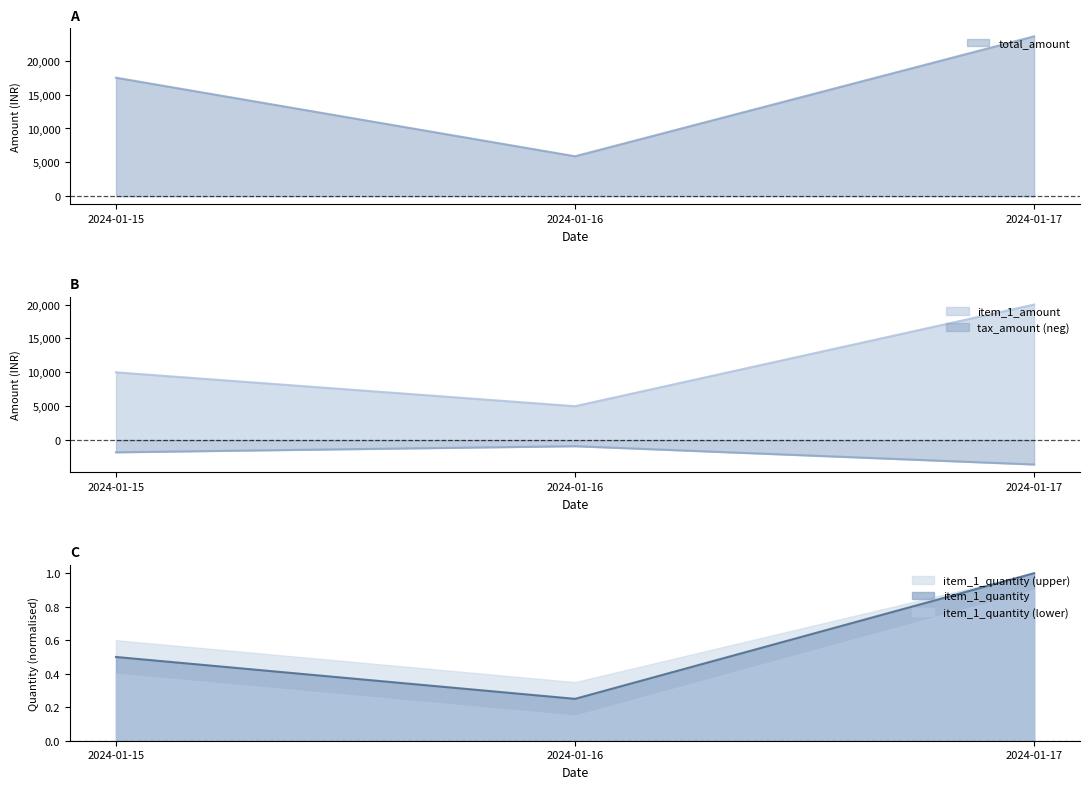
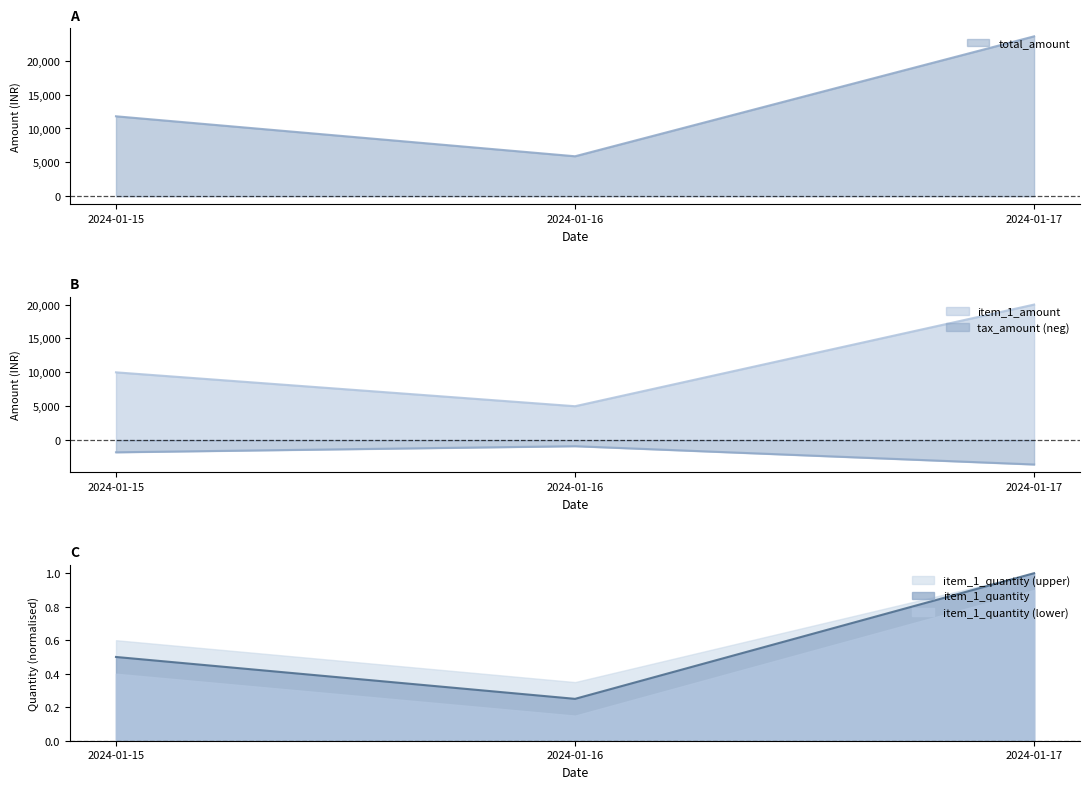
A, 2024-01-15: 17,000 -> 12,000
